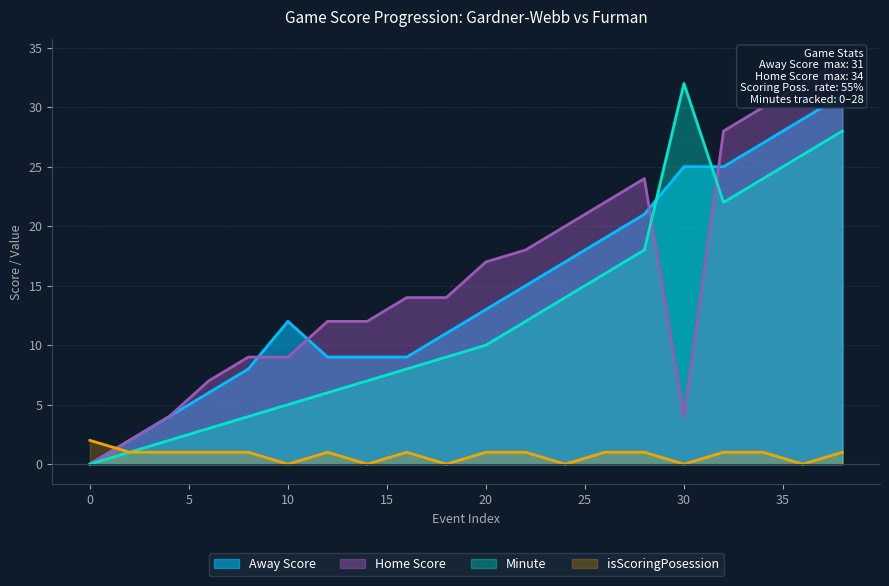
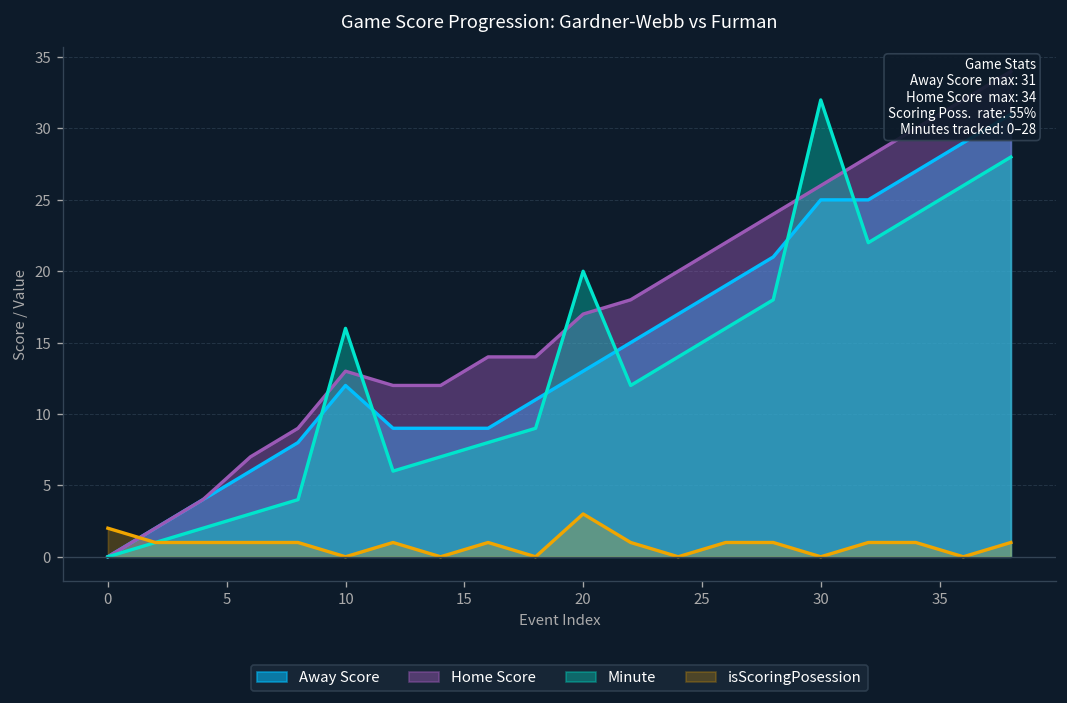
Home Score, 10: 9 -> 13
Minute, 10: 5 -> 16
Minute, 20: 10 -> 20
isScoringPosession, 20: 1 -> 3
Home Score, 30: 4 -> 26
